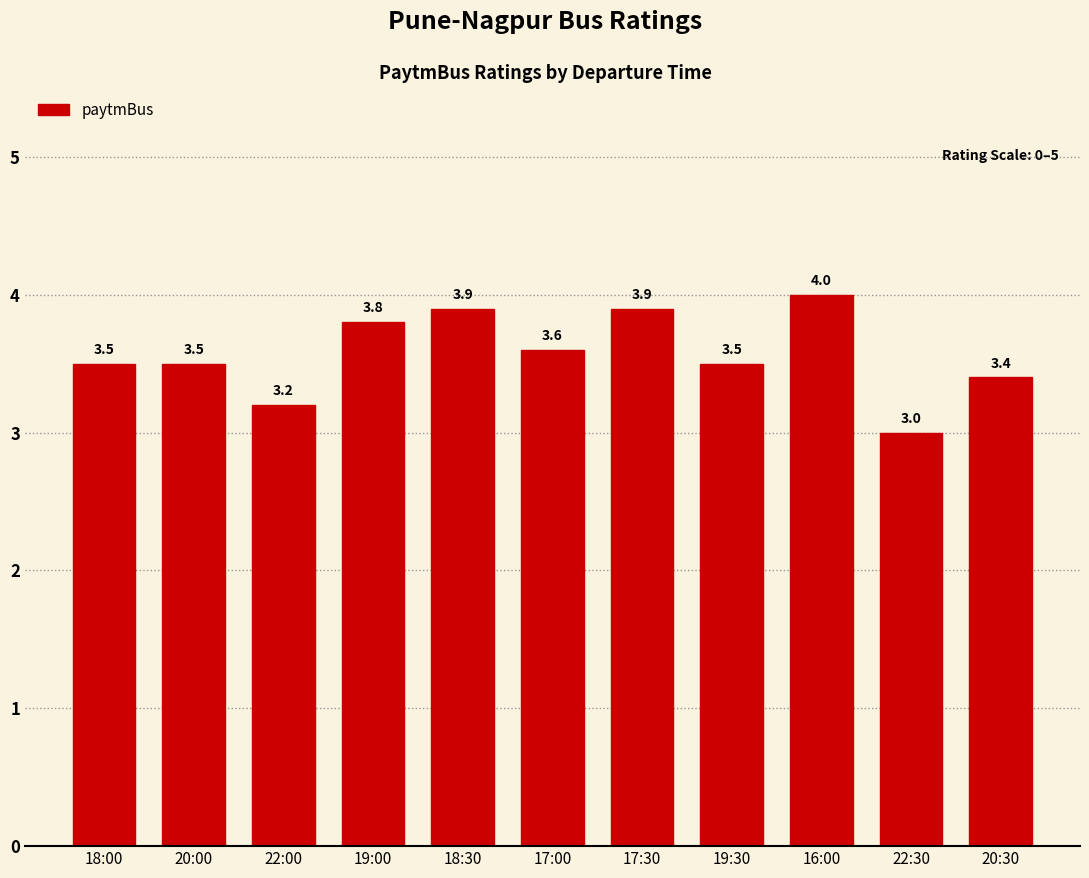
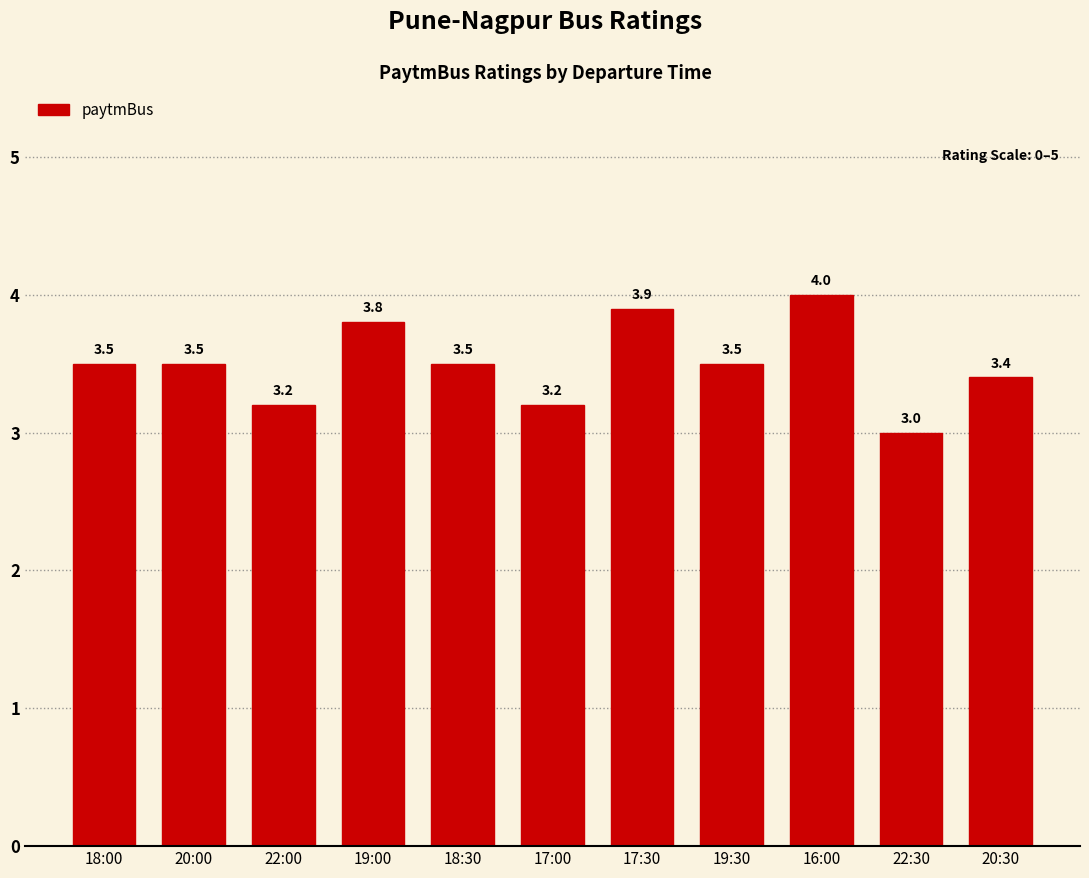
18:30: 3.9 -> 3.5
17:00: 3.6 -> 3.2
